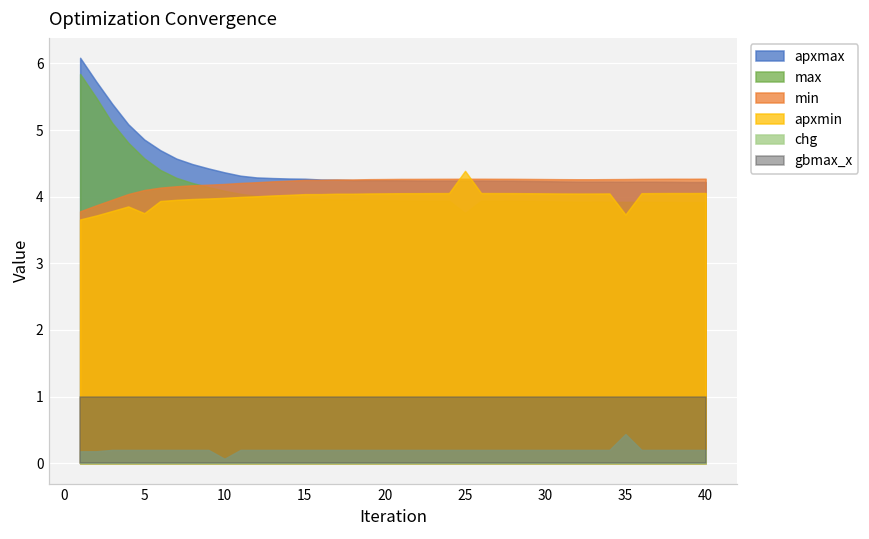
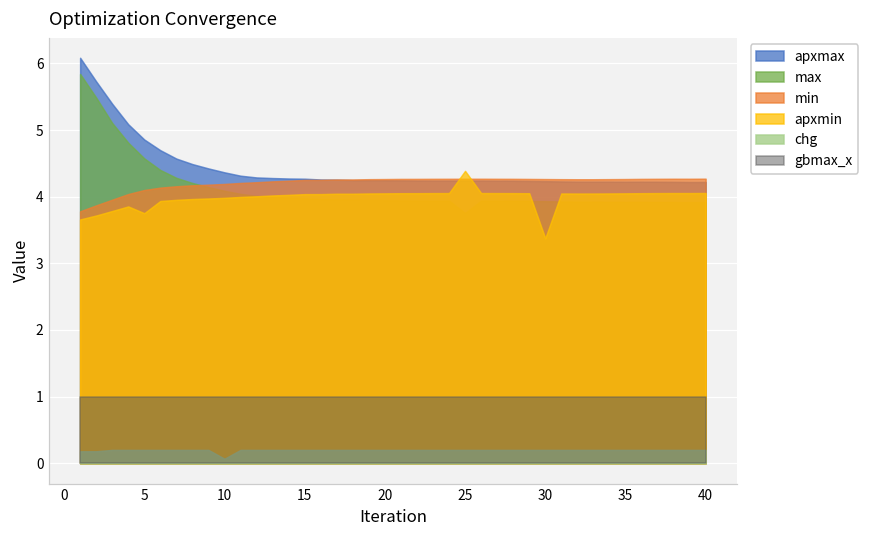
apxmin, 30: 4.1 -> 3.4
apxmin, 35: 3.7 -> 4.1
chg, 35: 0.4 -> 0.2
